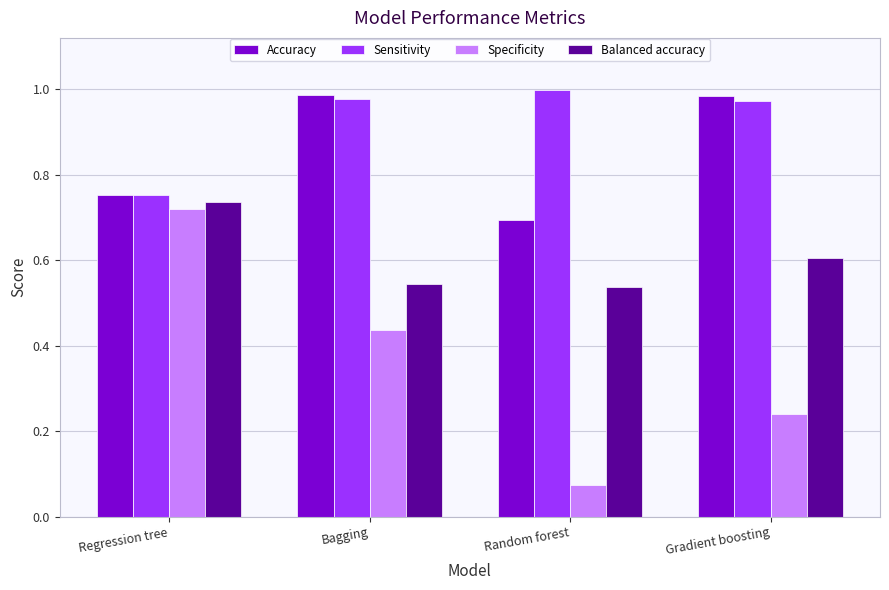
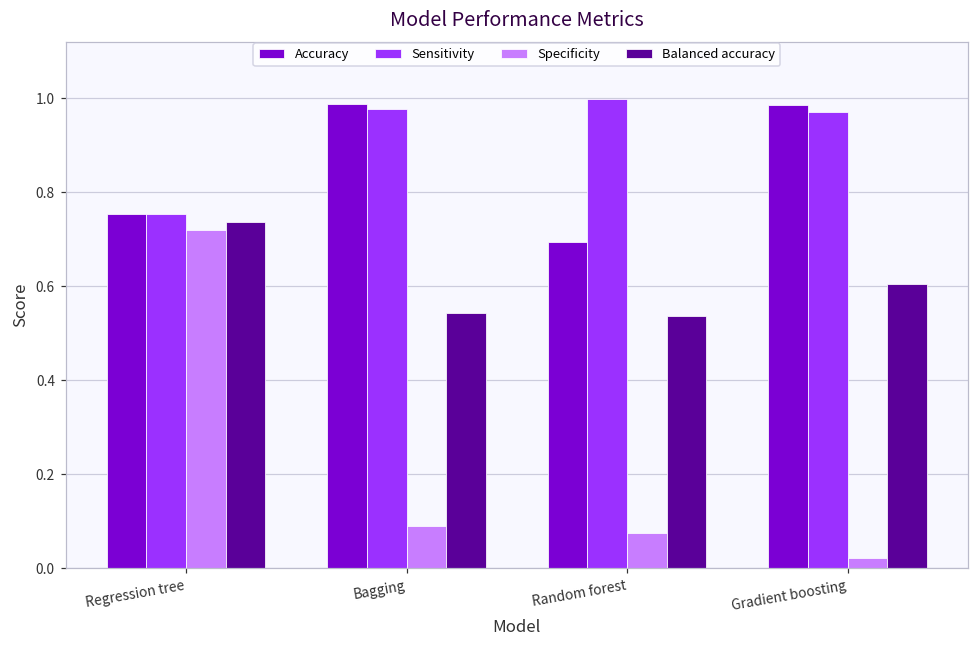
Specificity, Bagging: 0.44 -> 0.09
Specificity, Gradient boosting: 0.24 -> 0.02
